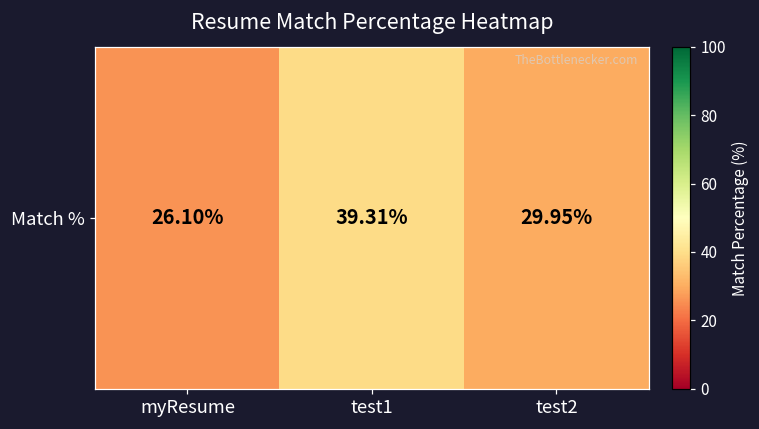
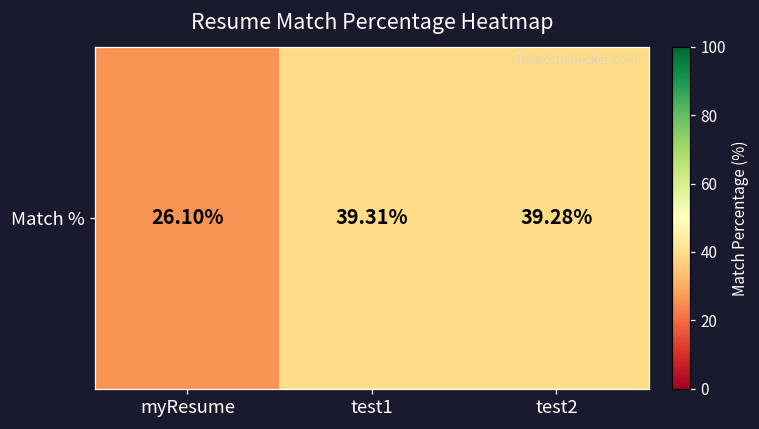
Match %, test2: 29.95% -> 39.28%
